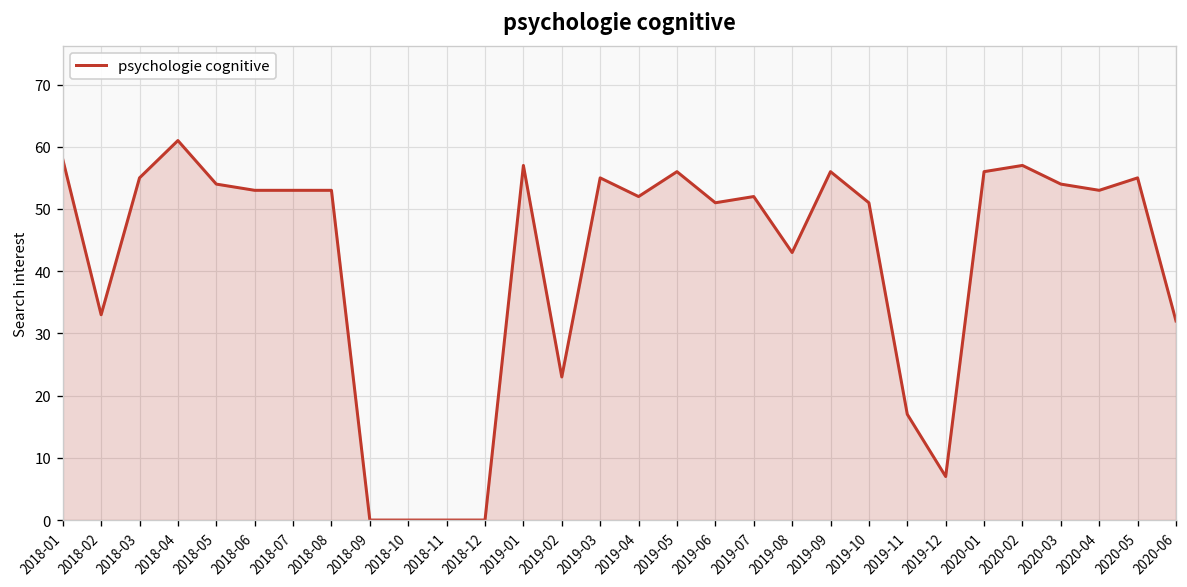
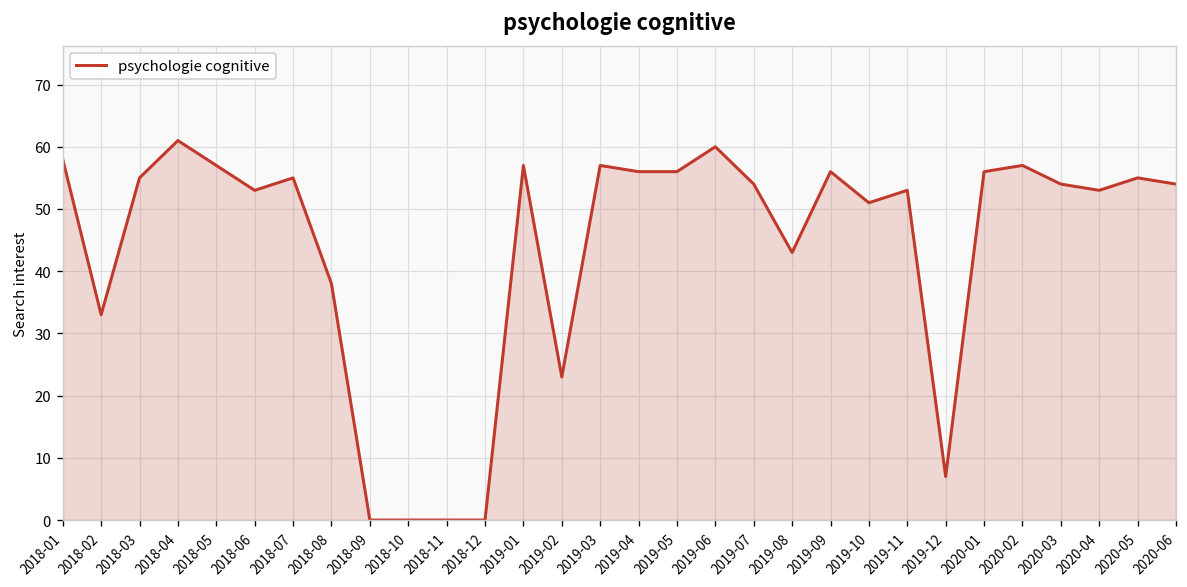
2018-05: 54 -> 57
2018-07: 53 -> 55
2018-08: 53 -> 38
2019-03: 55 -> 57
2019-04: 52 -> 56
2019-06: 51 -> 60
2019-07: 52 -> 54
2019-11: 17 -> 53
2020-06: 32 -> 54
